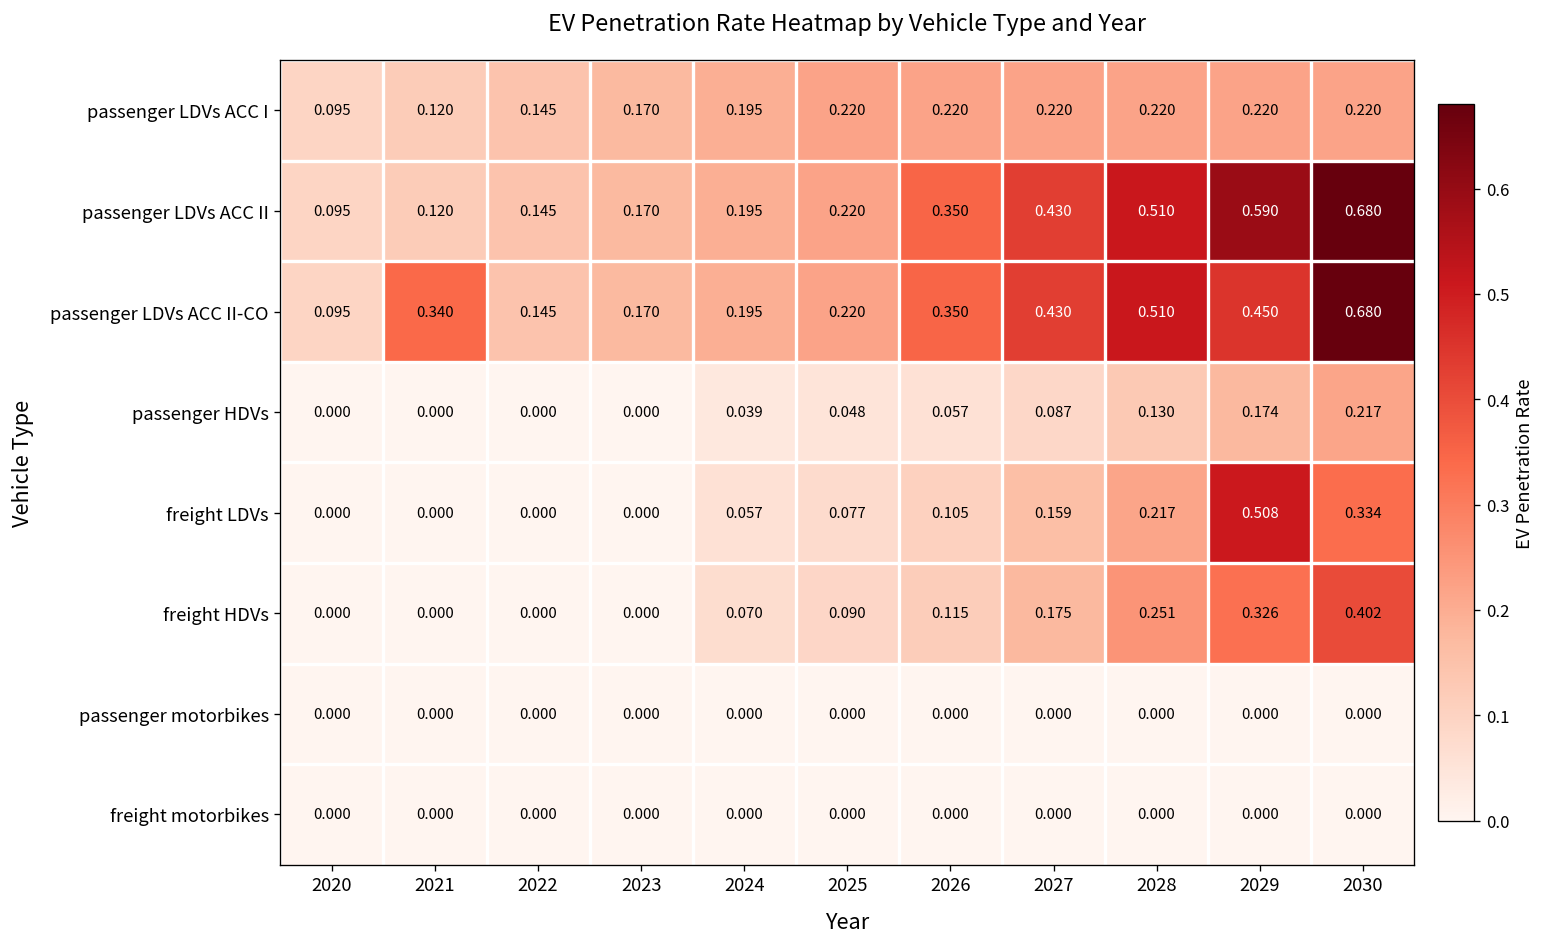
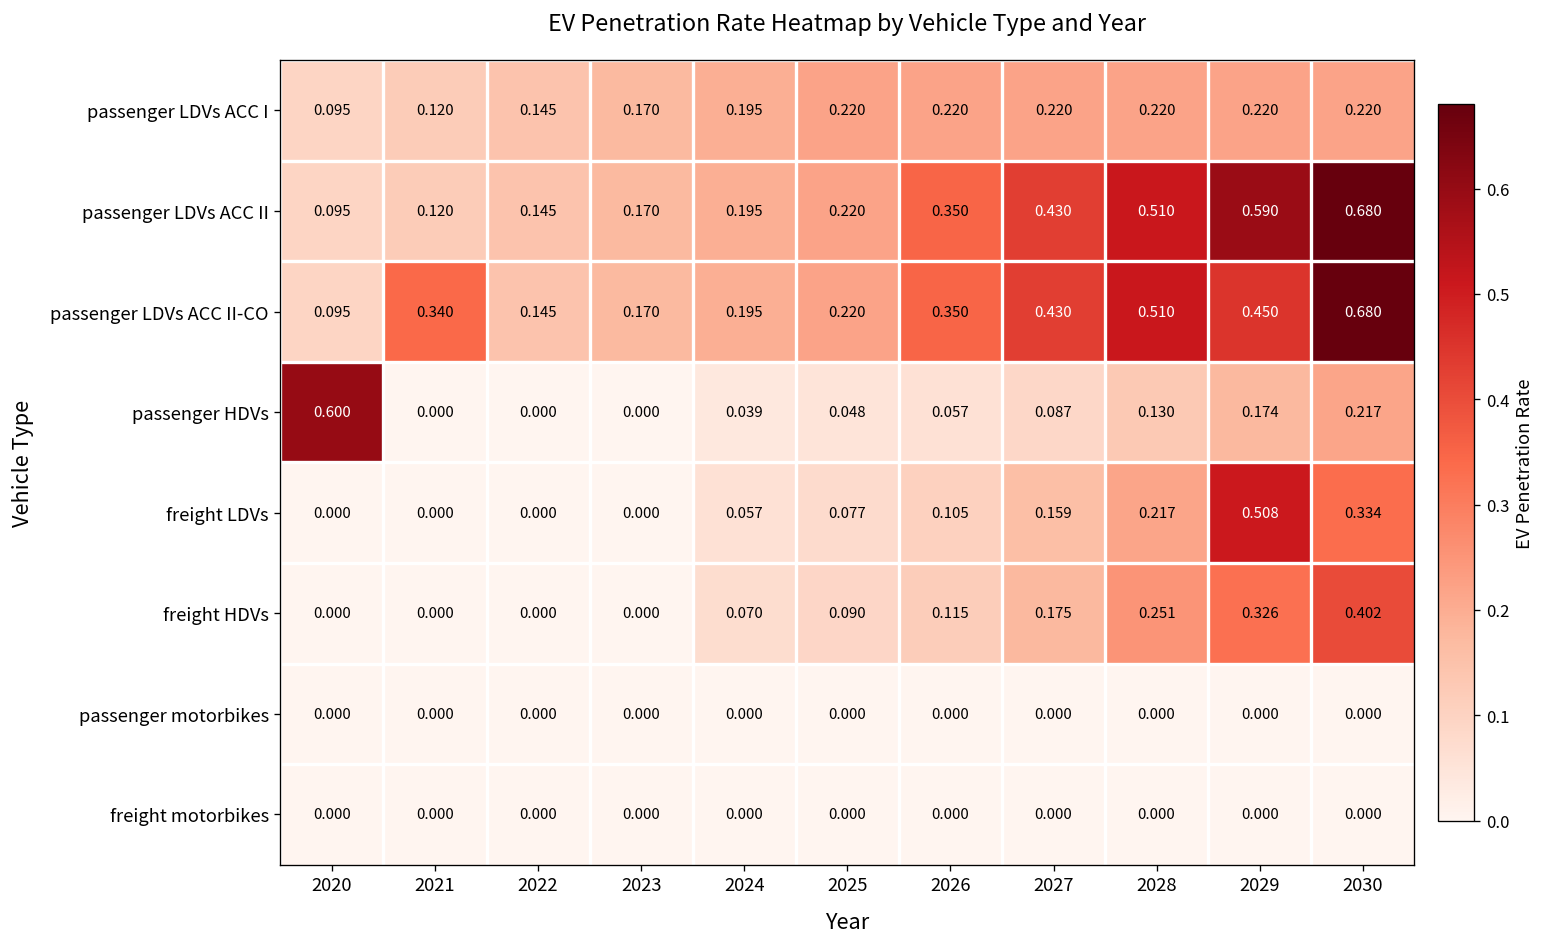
passenger HDVs, 2020: 0.000 -> 0.600
